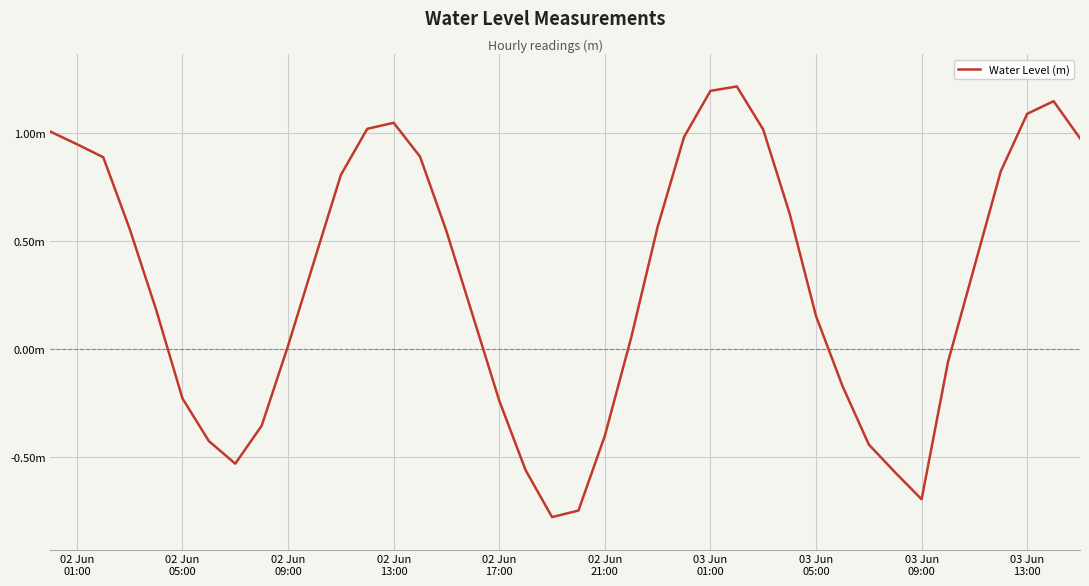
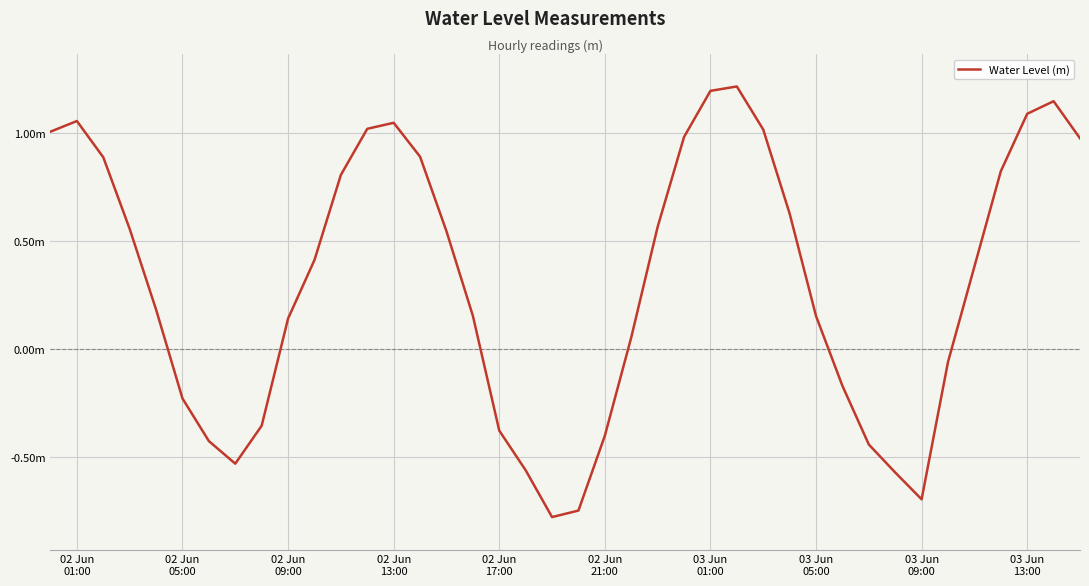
02 Jun 01:00: 0.95m -> 1.05m
02 Jun 09:00: 0.02m -> 0.14m
02 Jun 17:00: -0.24m -> -0.38m
